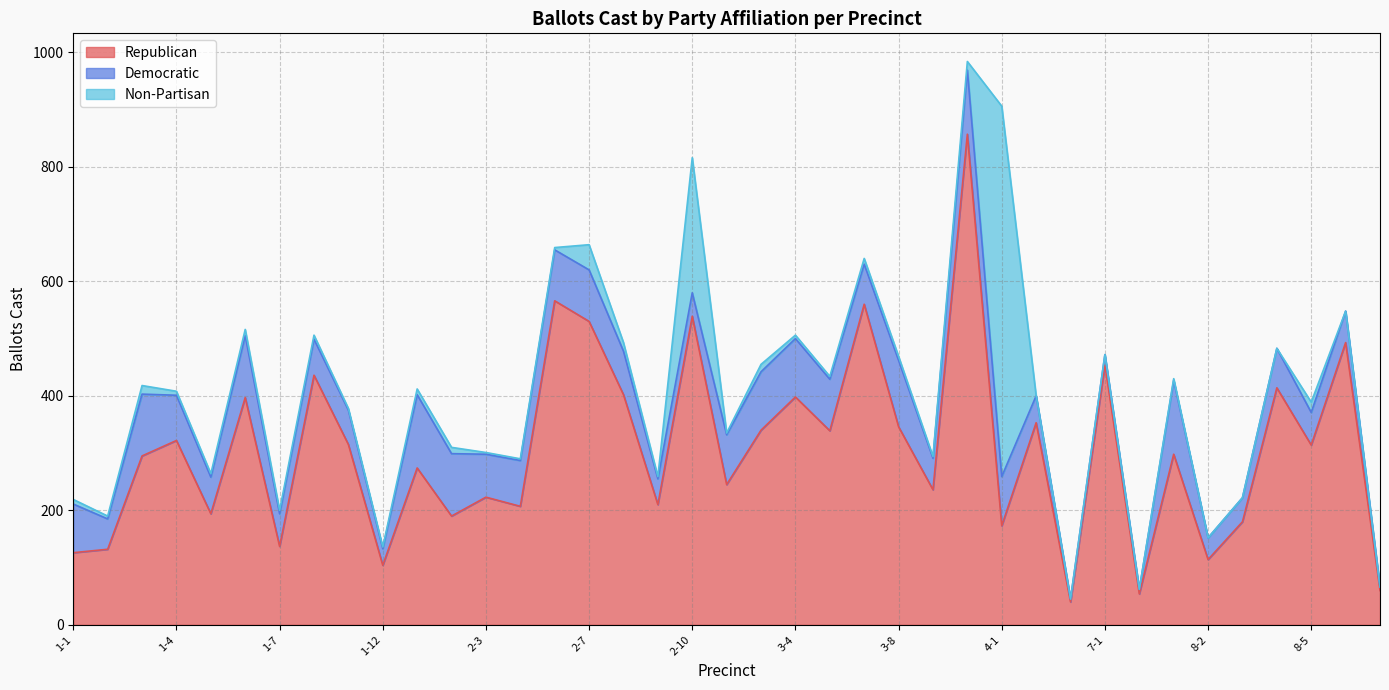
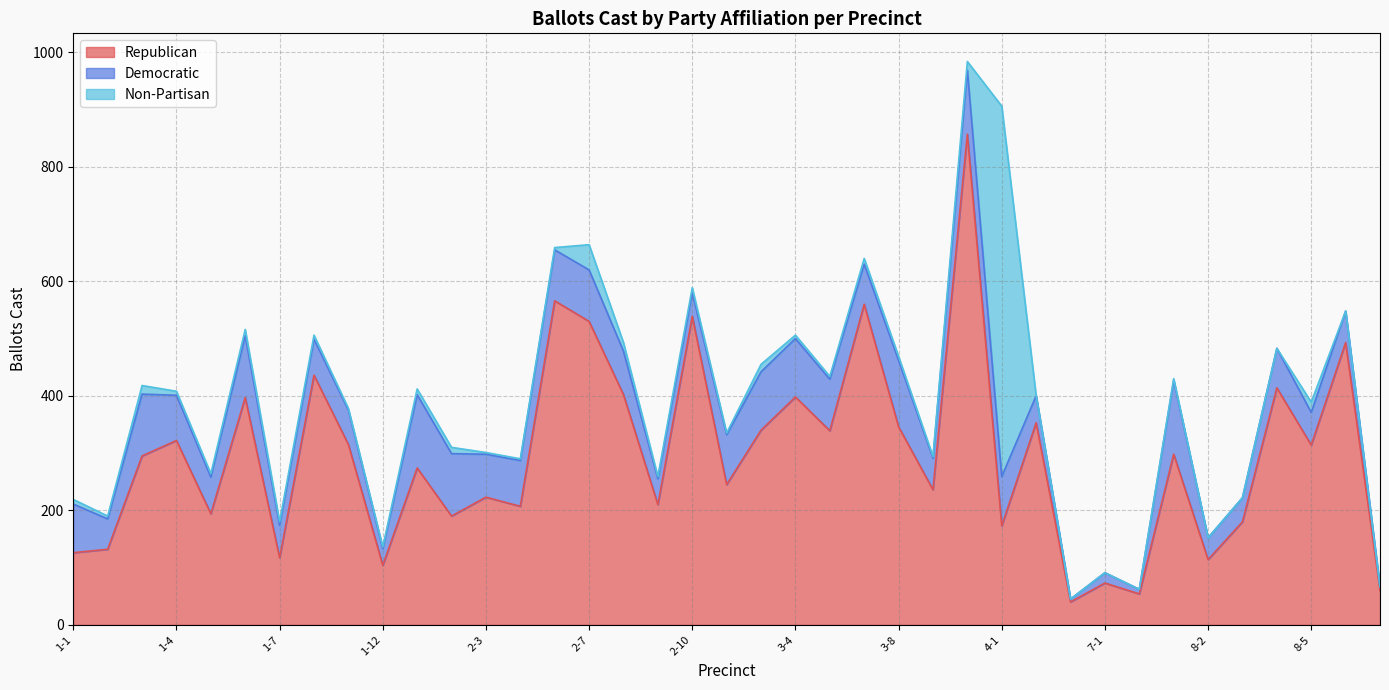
Republican, 1-7: 140 -> 120
Non-Partisan, 2-10: 240 -> 10
Republican, 7-1: 450 -> 70
